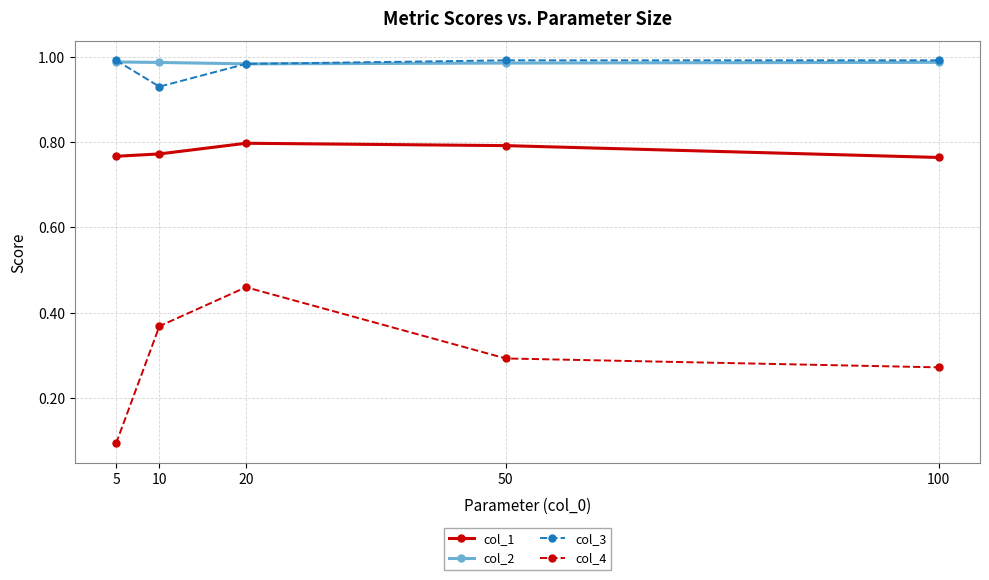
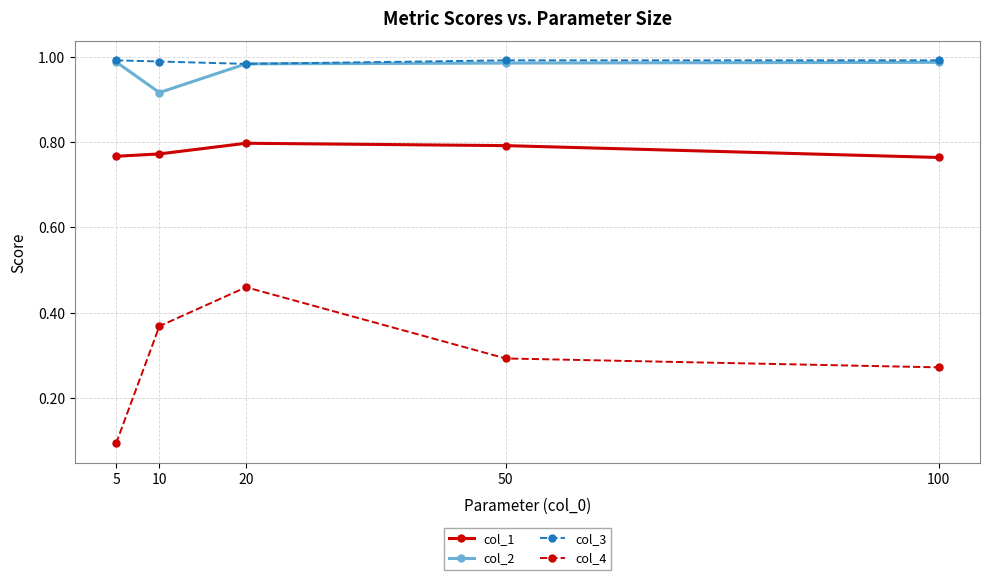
col_2, 10: 0.99 -> 0.92
col_3, 10: 0.93 -> 0.99
